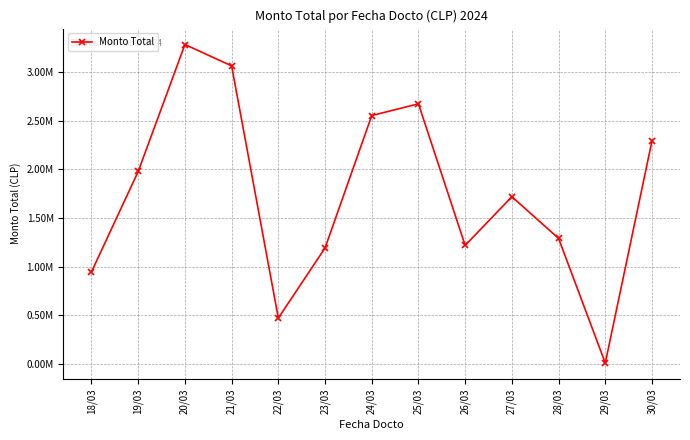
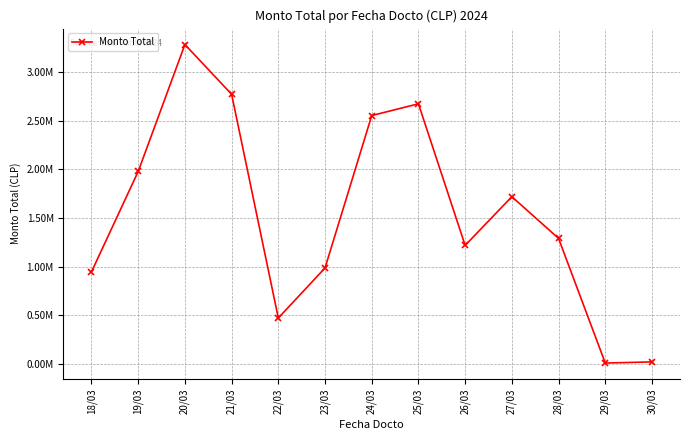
21/03: 3100000 -> 2800000
23/03: 1200000 -> 1000000
30/03: 2300000 -> 0
